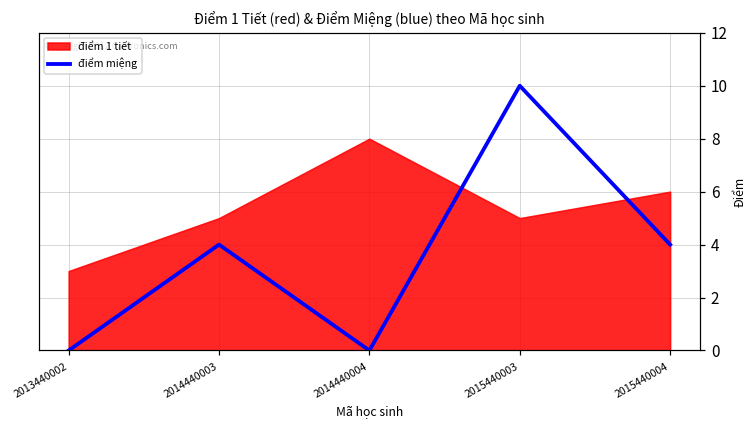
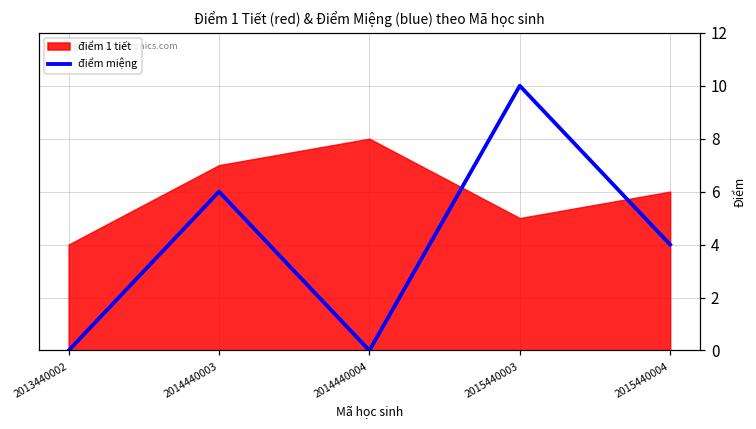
điểm 1 tiết, 2013440002: 3 -> 4
điểm miệng, 2014440003: 4 -> 6
điểm 1 tiết, 2014440003: 5 -> 7
